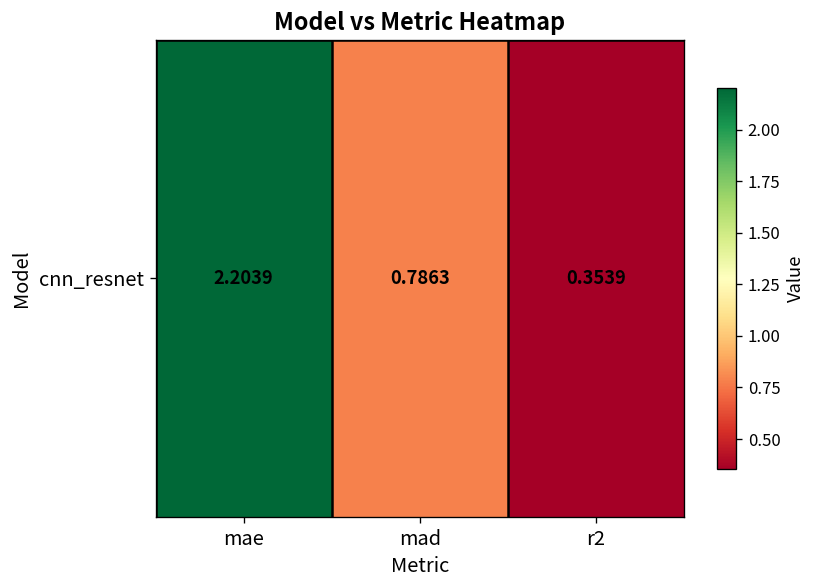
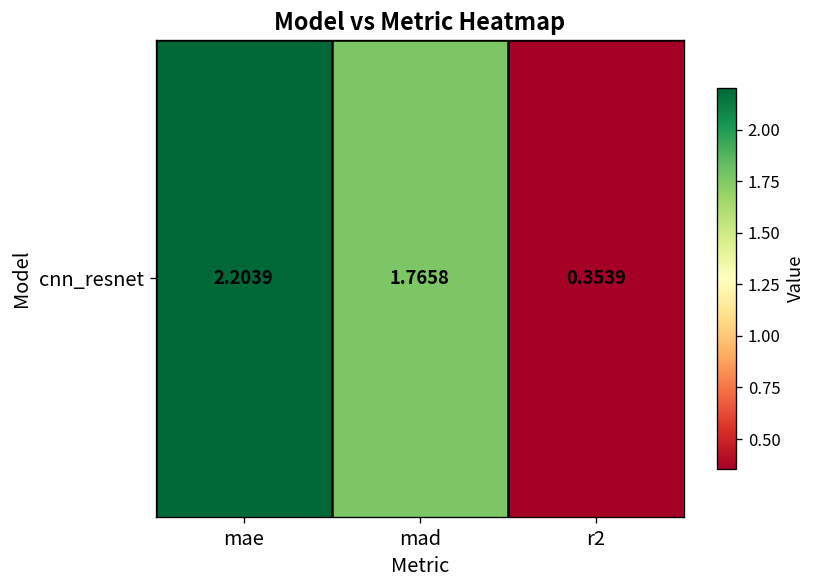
cnn_resnet, mad: 0.7863 -> 1.7658
